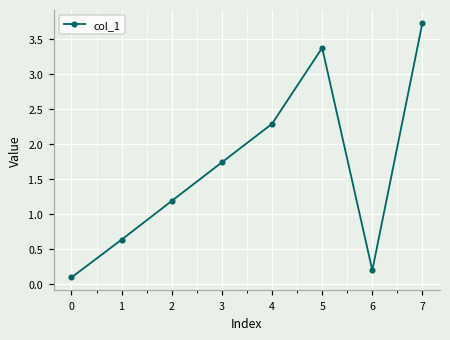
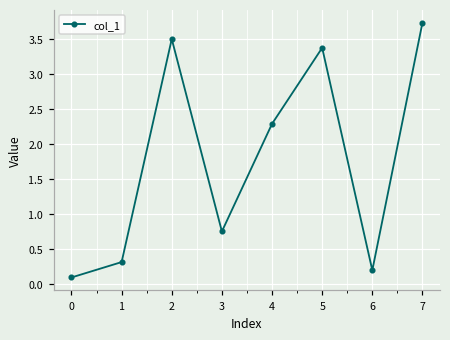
1: 0.6 -> 0.3
2: 1.2 -> 3.5
3: 1.7 -> 0.7
